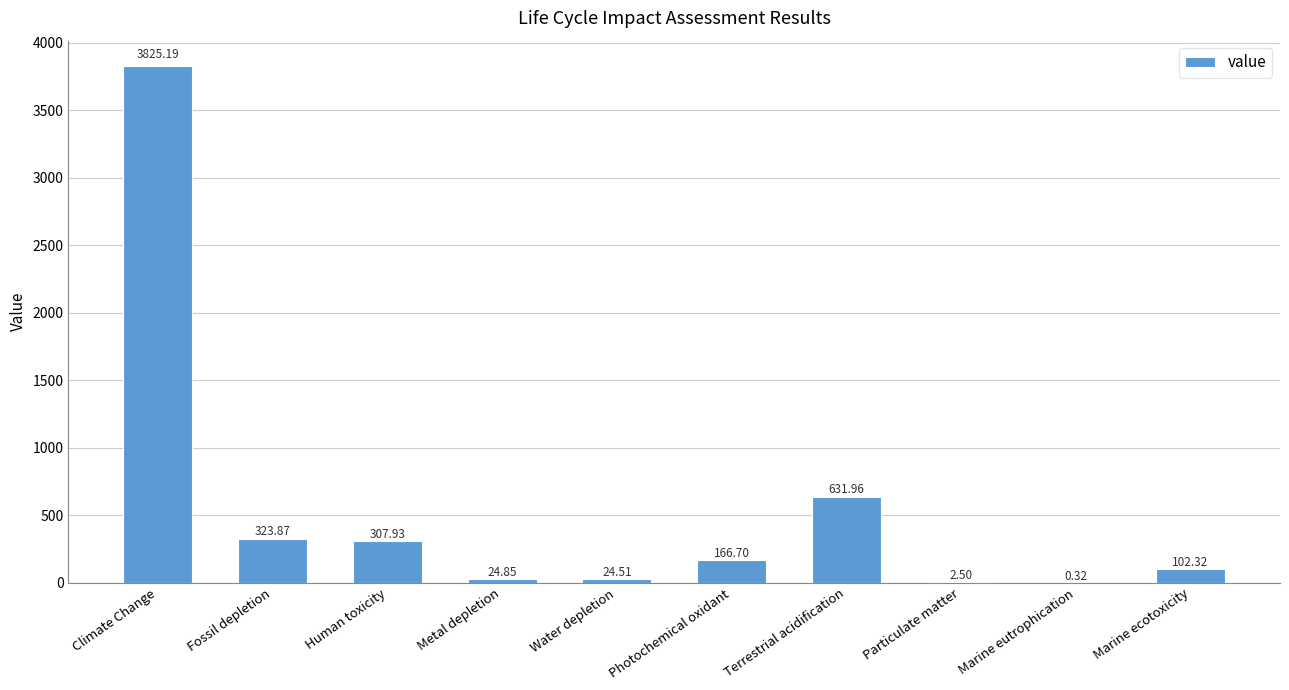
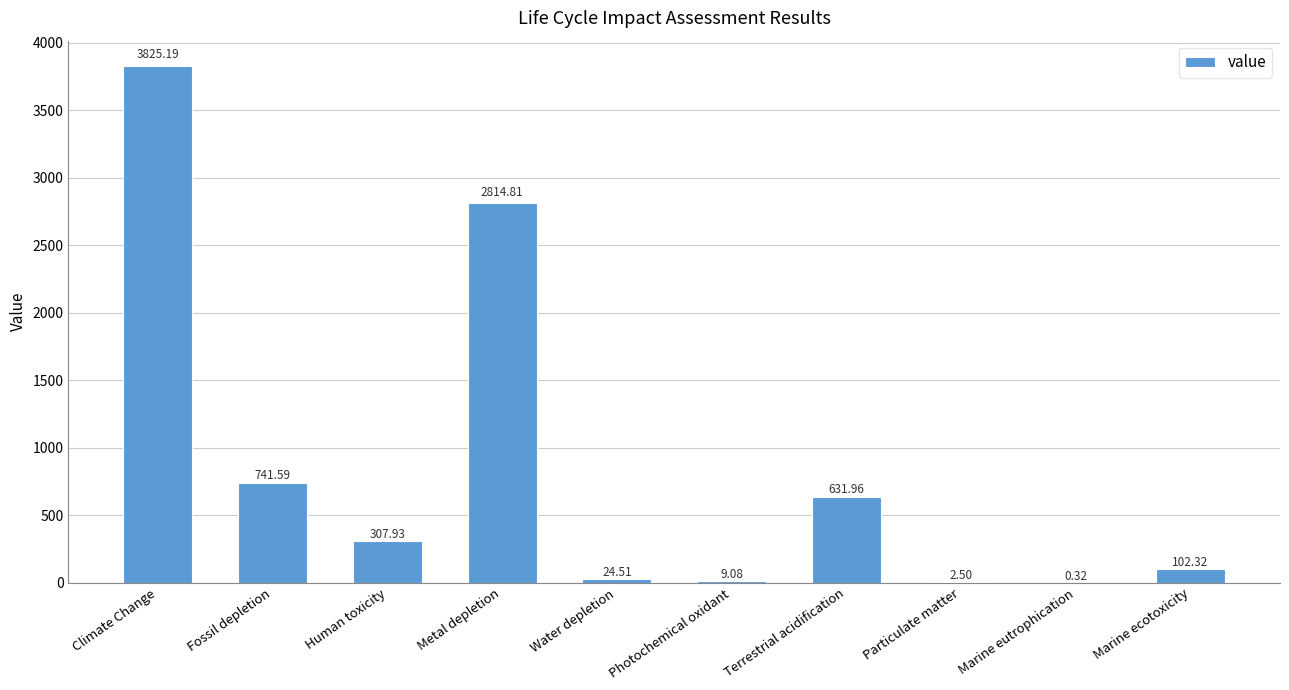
Fossil depletion: 323.87 -> 741.59
Metal depletion: 24.85 -> 2814.81
Photochemical oxidant: 166.70 -> 9.08
